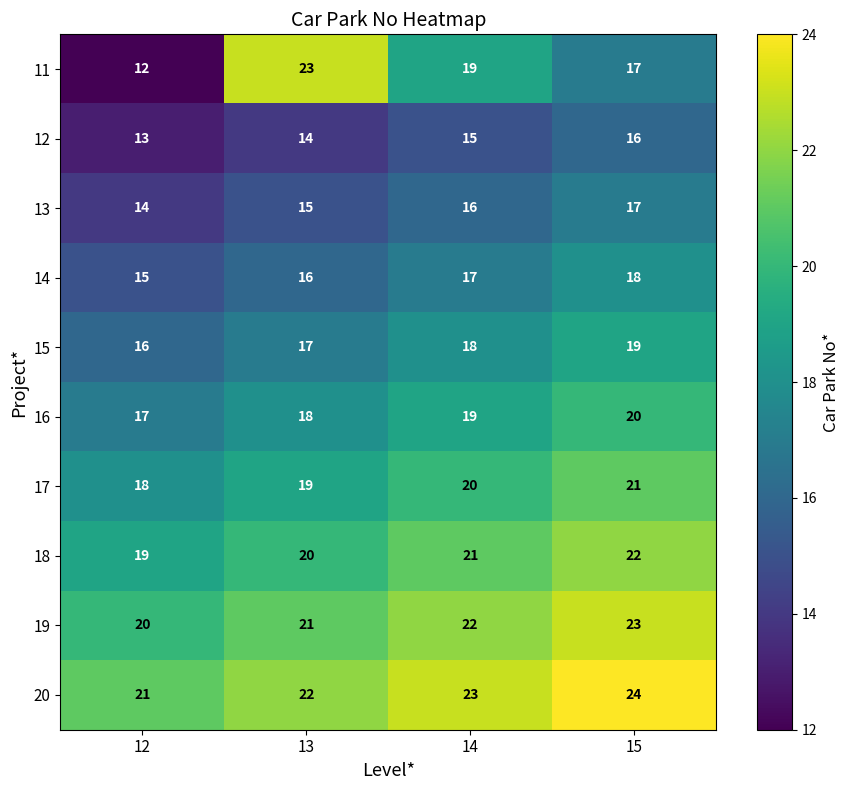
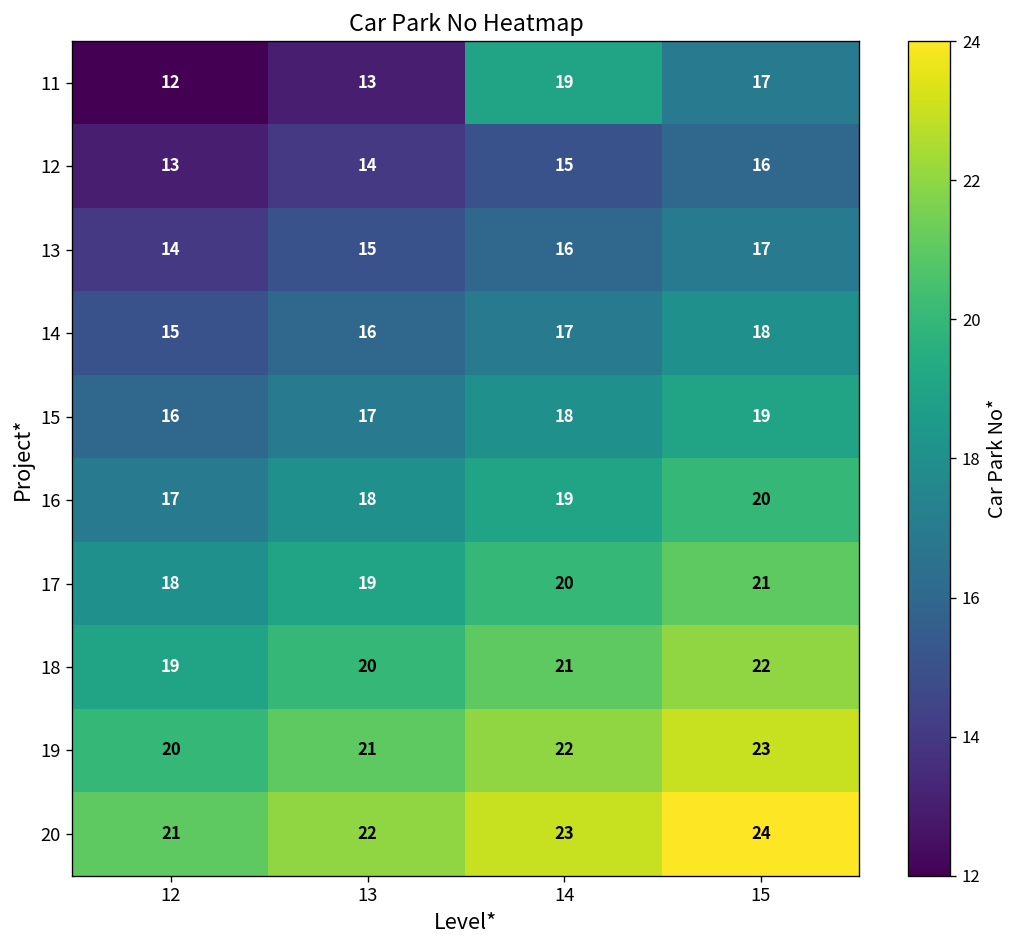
11, 13: 23 -> 13
